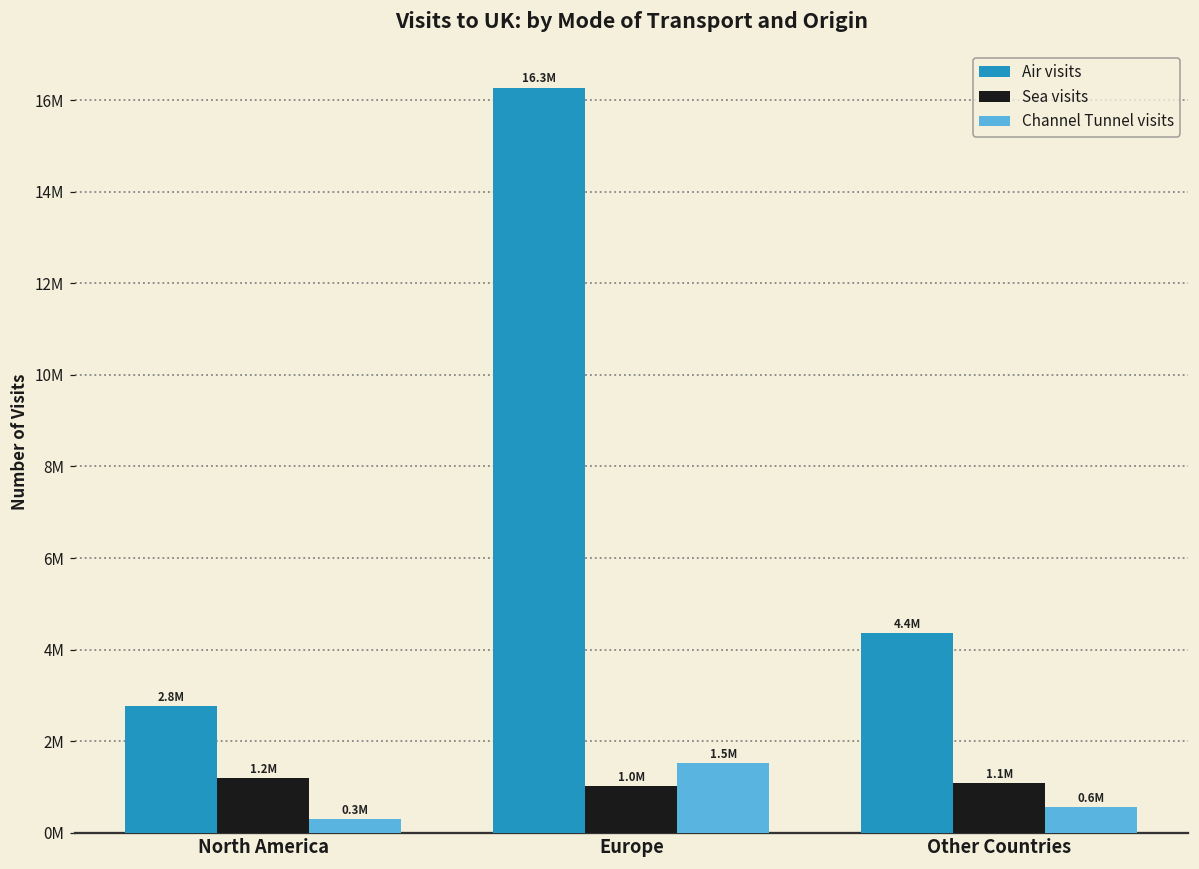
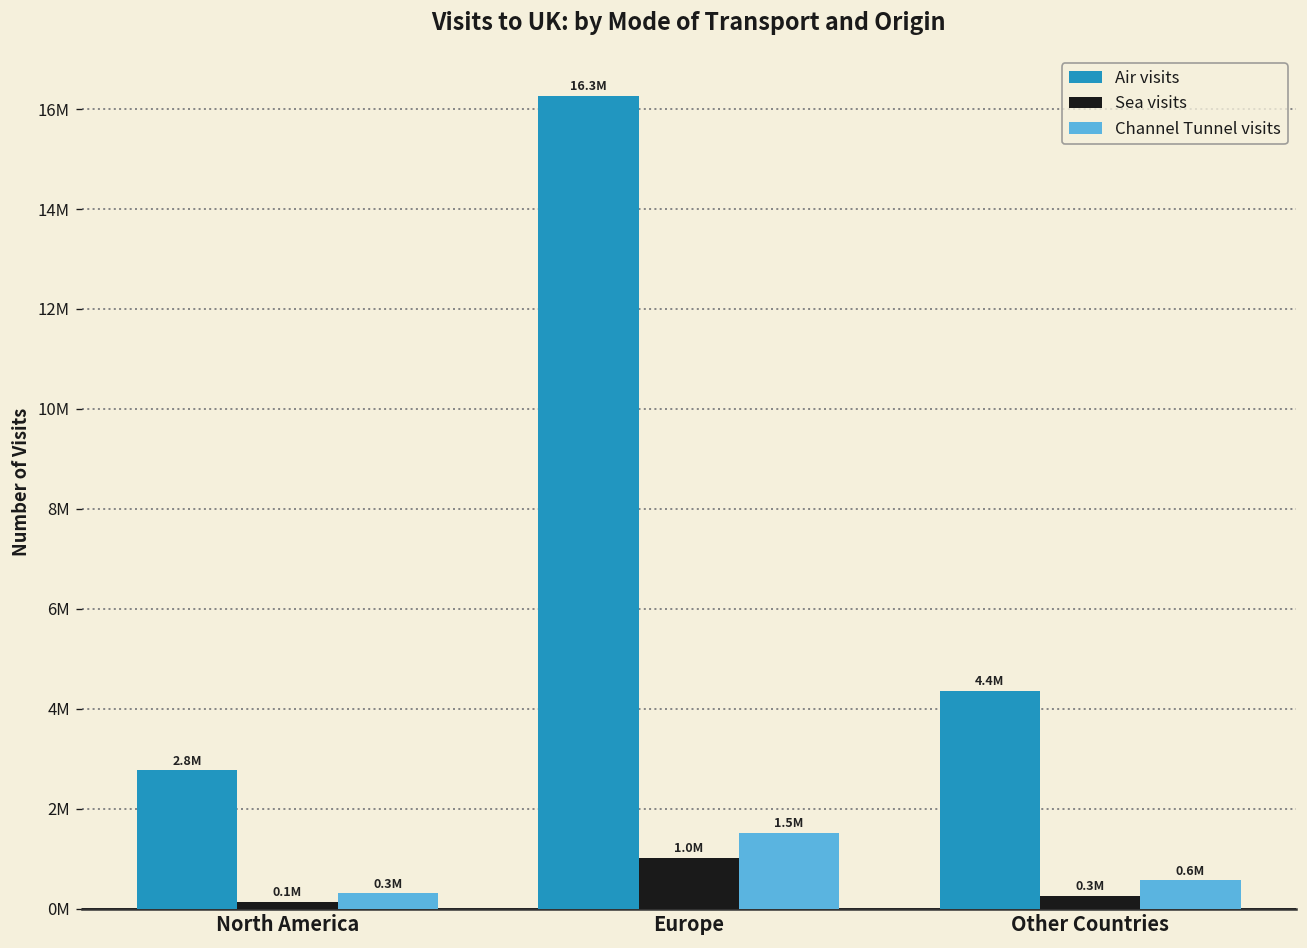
Sea visits, North America: 1.2M -> 0.1M
Sea visits, Other Countries: 1.1M -> 0.3M
